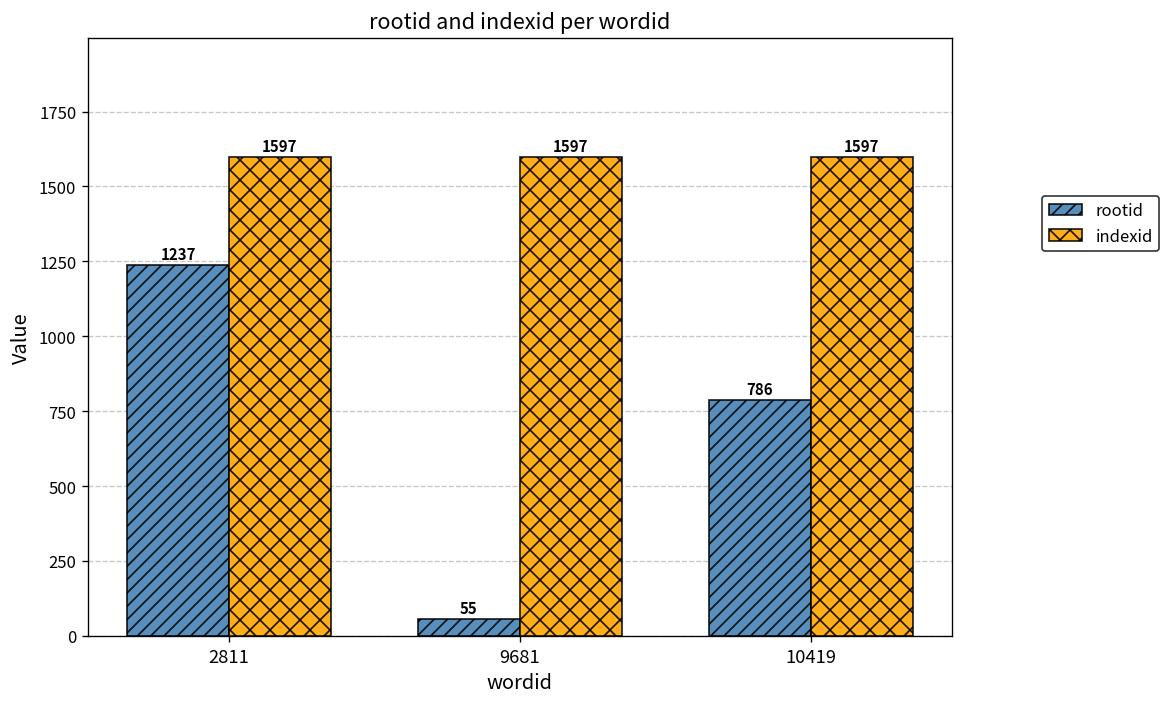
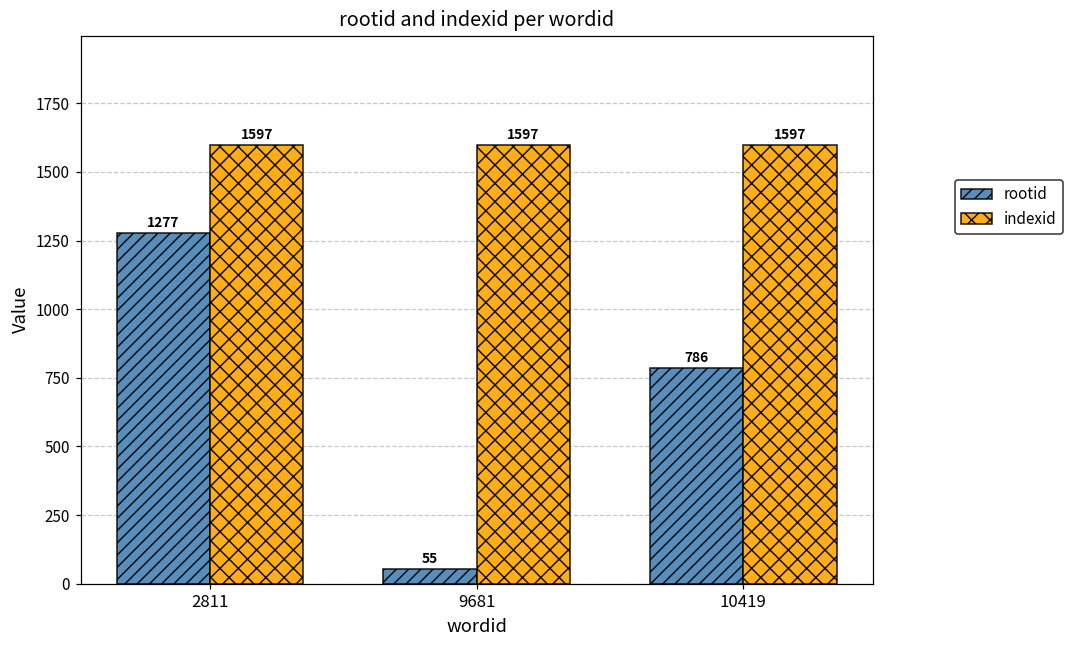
rootid, 2811: 1237 -> 1277
